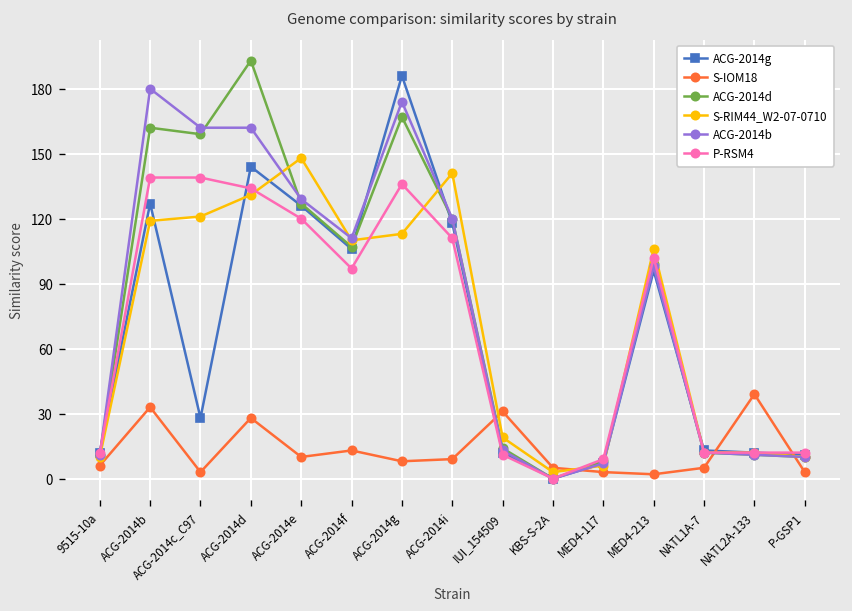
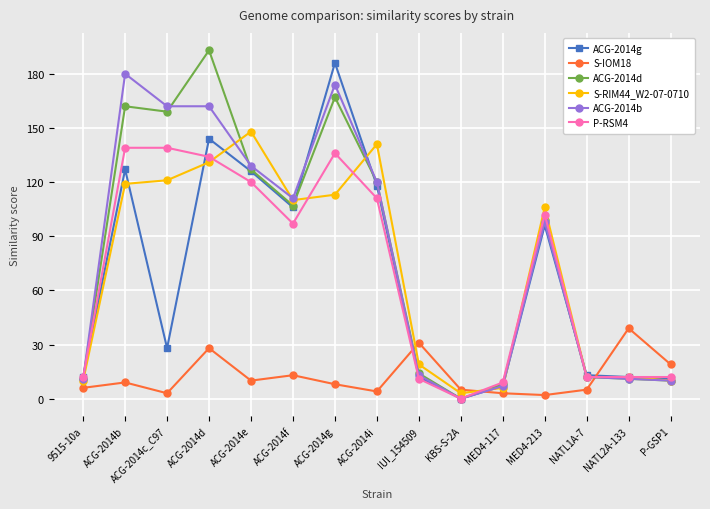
S-IOM18, ACG-2014b: 33 -> 9
S-IOM18, ACG-2014i: 9 -> 4
S-IOM18, P-GSP1: 3 -> 19
